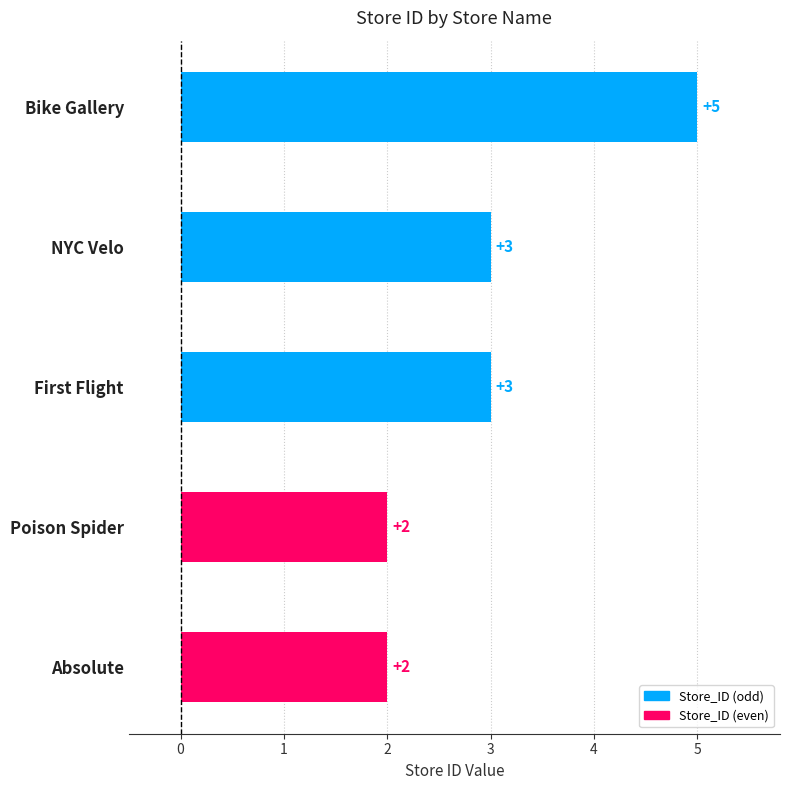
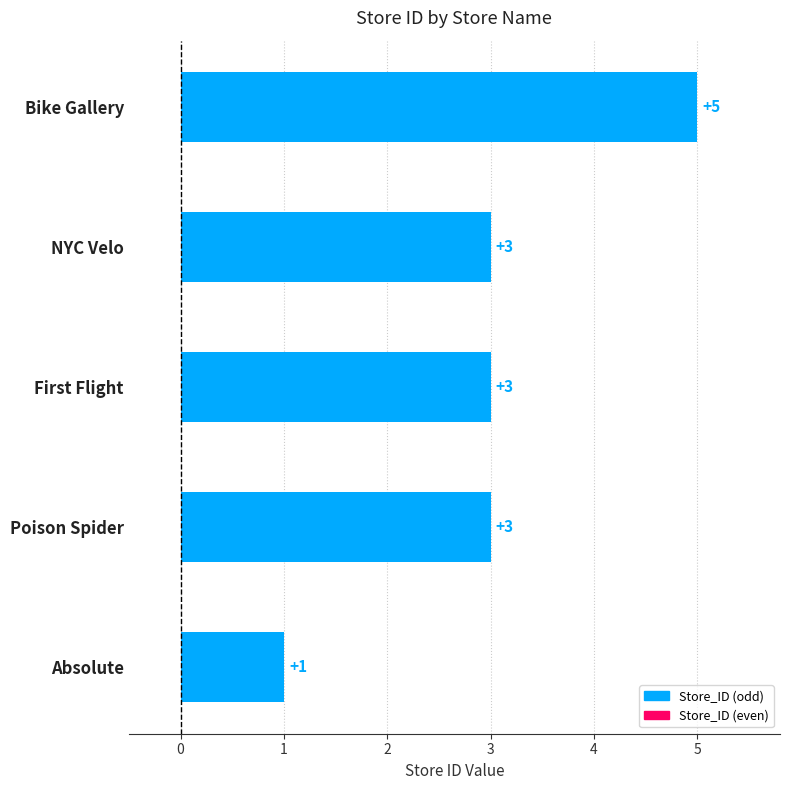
Poison Spider: +2 -> +3
Absolute: +2 -> +1
